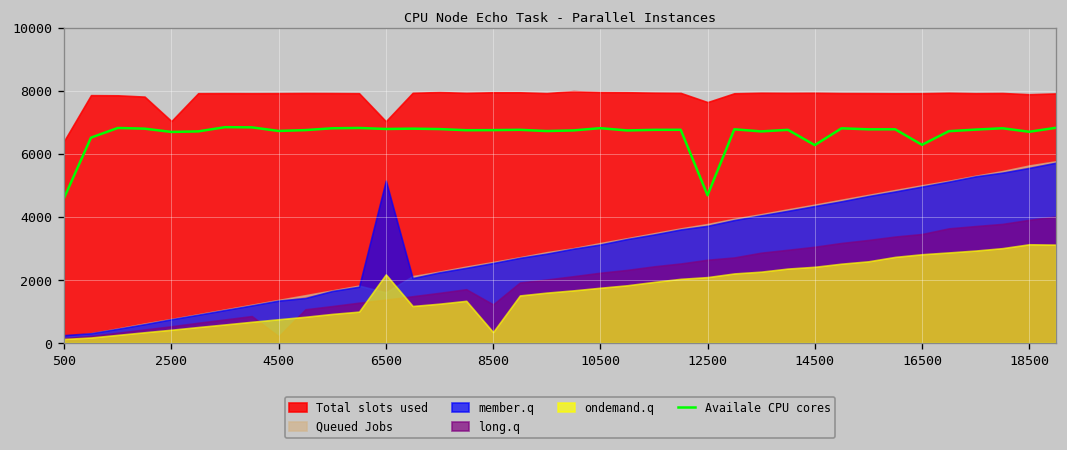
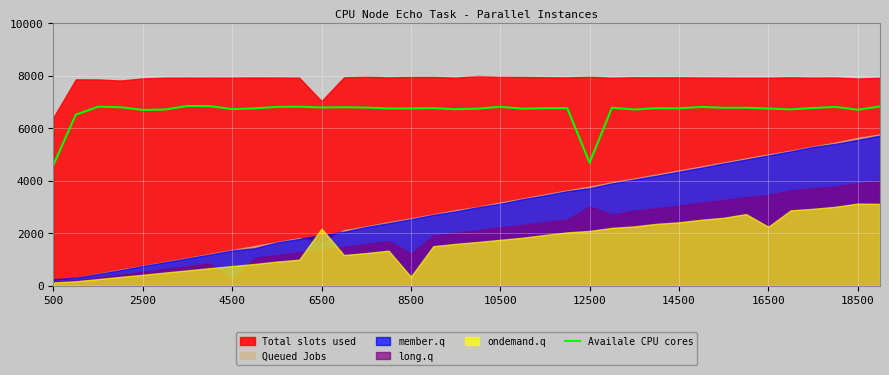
Total slots used, 2500: 7000 -> 7900
member.q, 6500: 5100 -> 1900
Total slots used, 12500: 7600 -> 8000
long.q, 12500: 2600 -> 3000
Availale CPU cores, 14500: 6300 -> 6800
Availale CPU cores, 16500: 6300 -> 6700
ondemand.q, 16500: 2800 -> 2200
